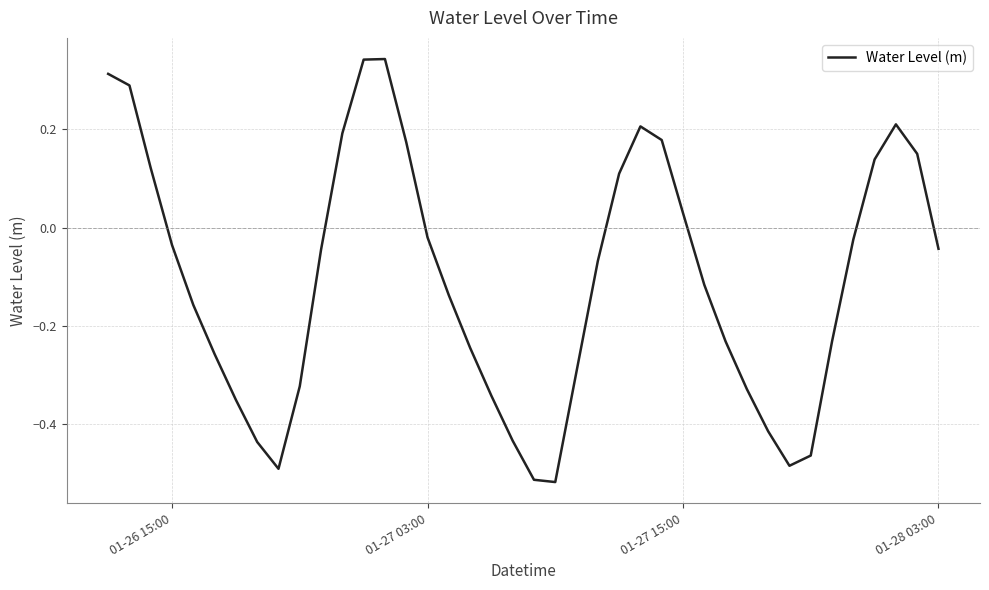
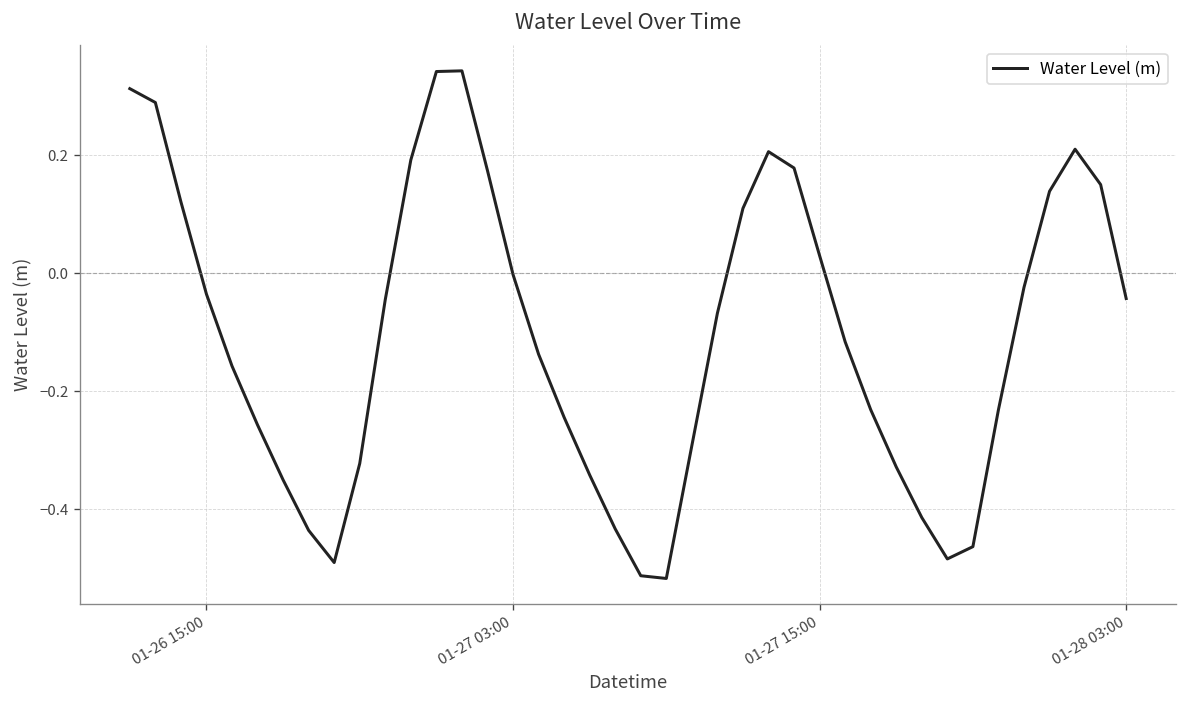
01-27 03:00: -0.02 -> 0.00
